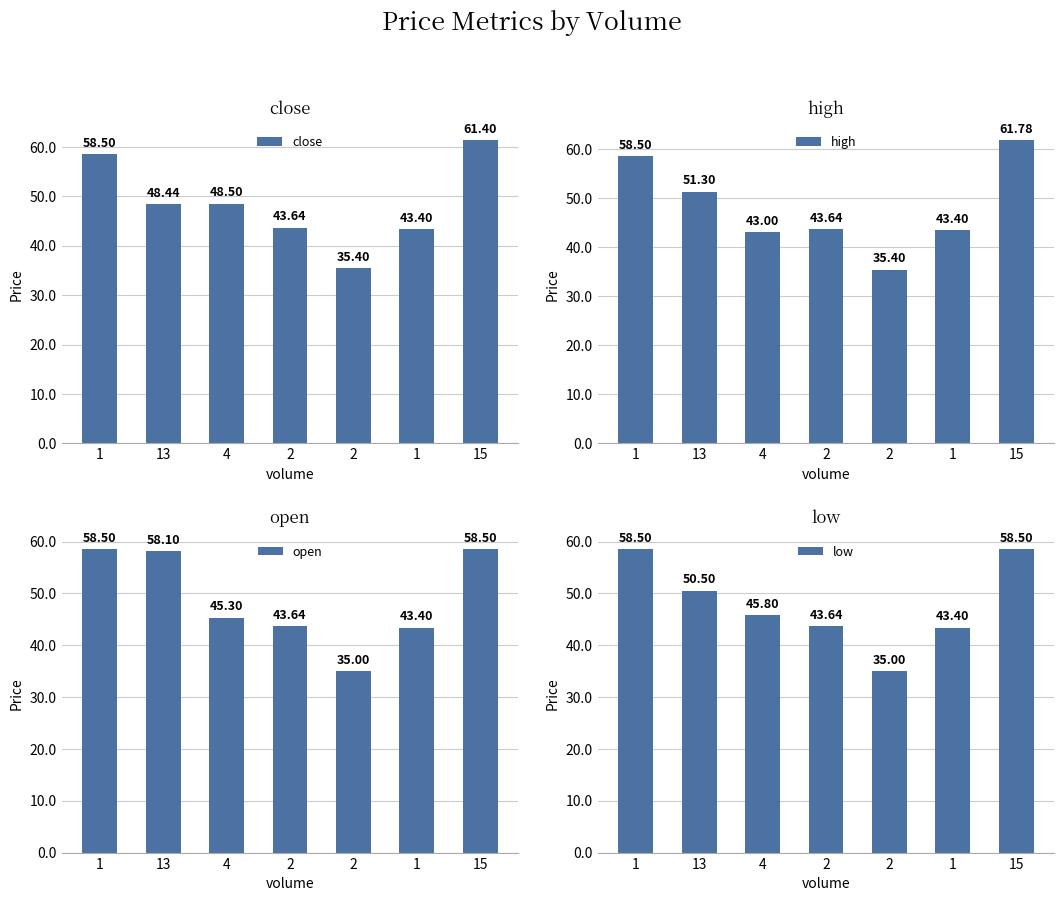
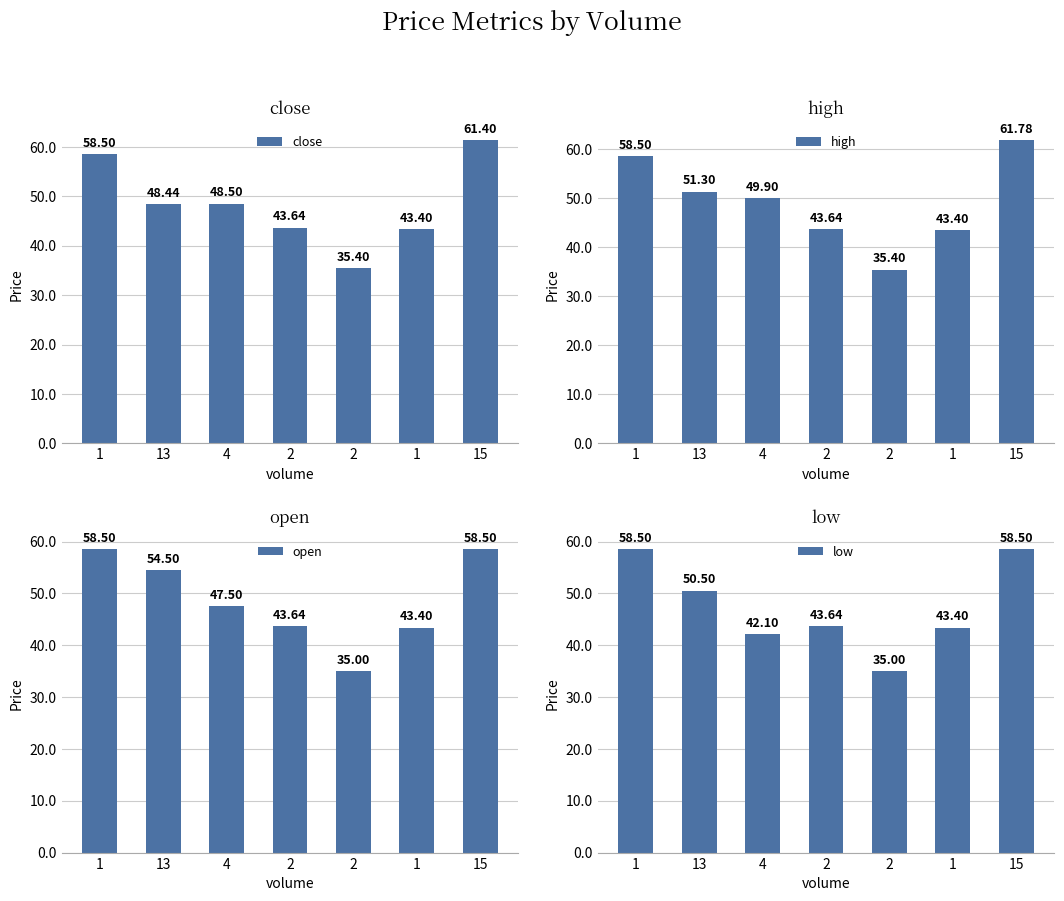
high, 4: 43.00 -> 49.90
open, 13: 58.10 -> 54.50
open, 4: 45.30 -> 47.50
low, 4: 45.80 -> 42.10
